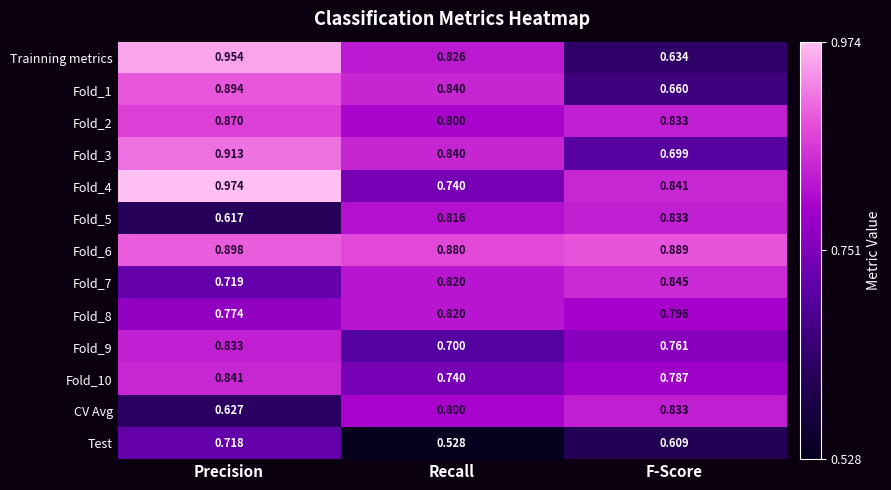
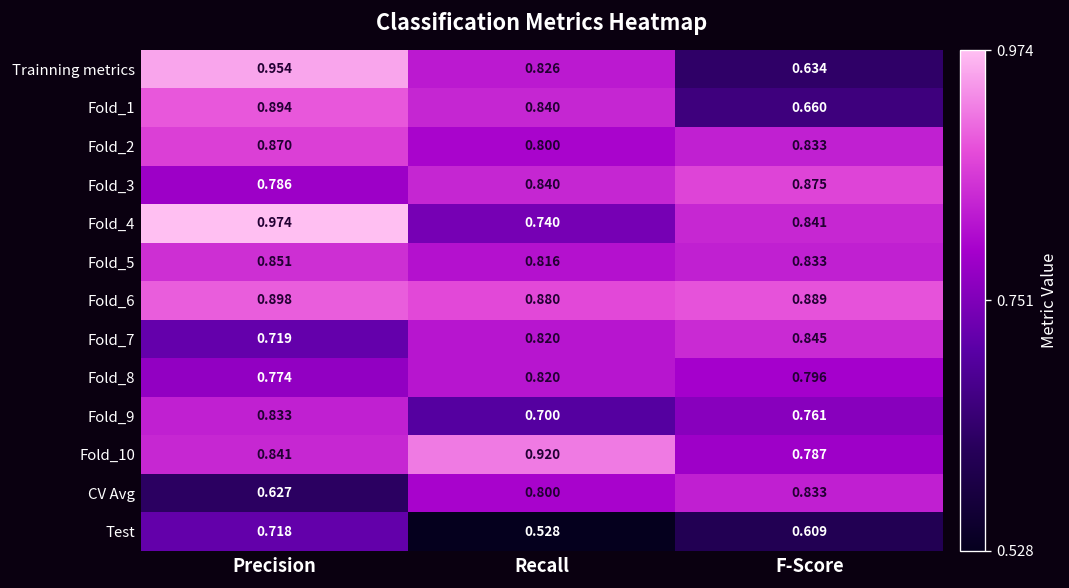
Fold_3, Precision: 0.913 -> 0.786
Fold_3, F-Score: 0.699 -> 0.875
Fold_5, Precision: 0.617 -> 0.851
Fold_10, Recall: 0.740 -> 0.920
